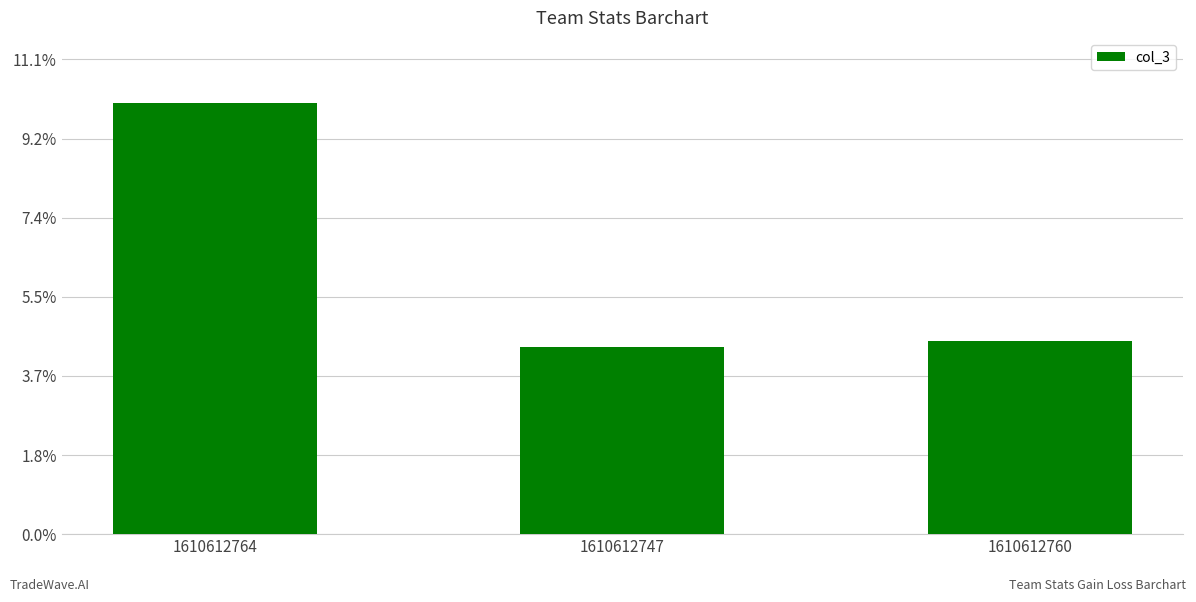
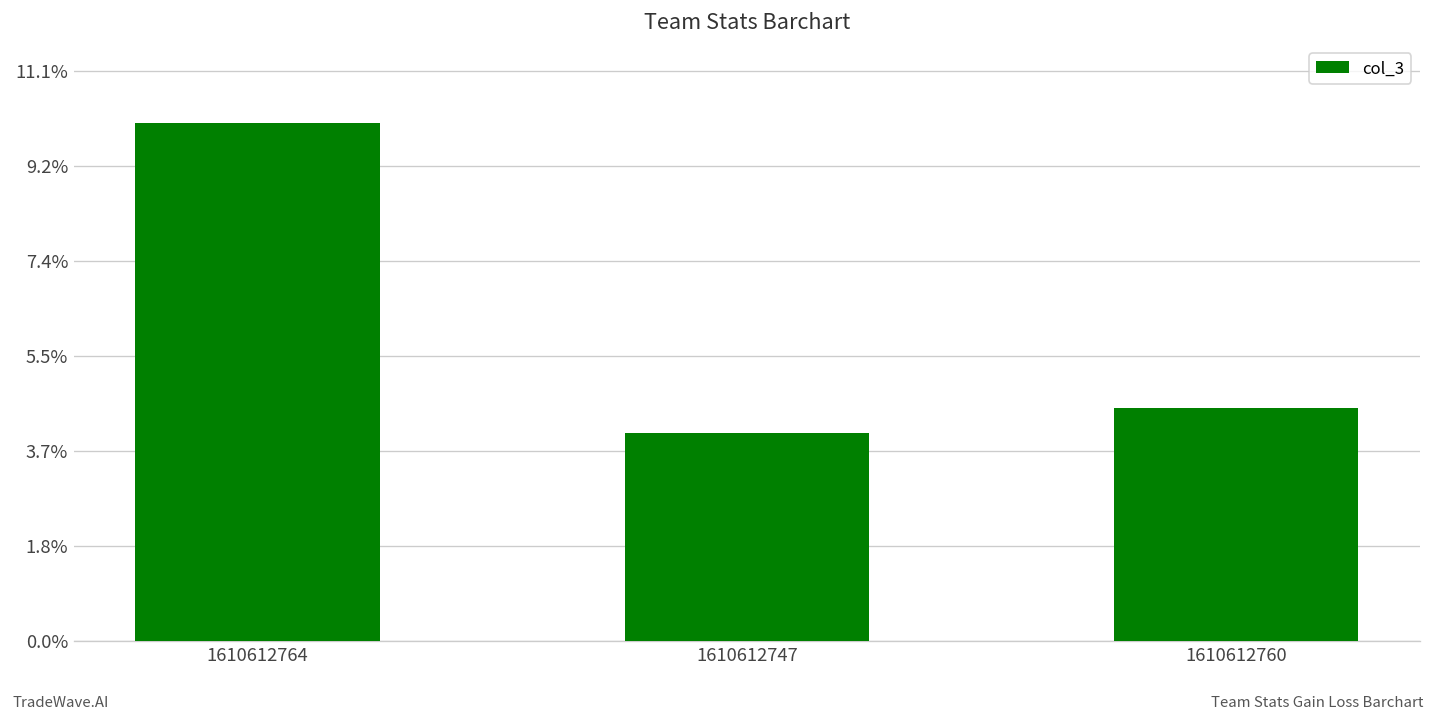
1610612747: 4.4% -> 4.0%
